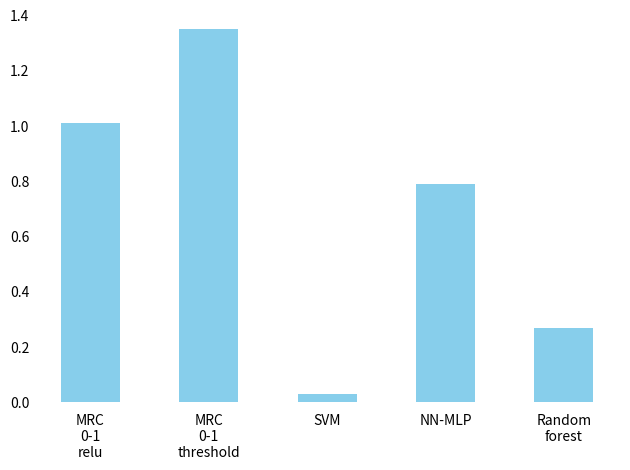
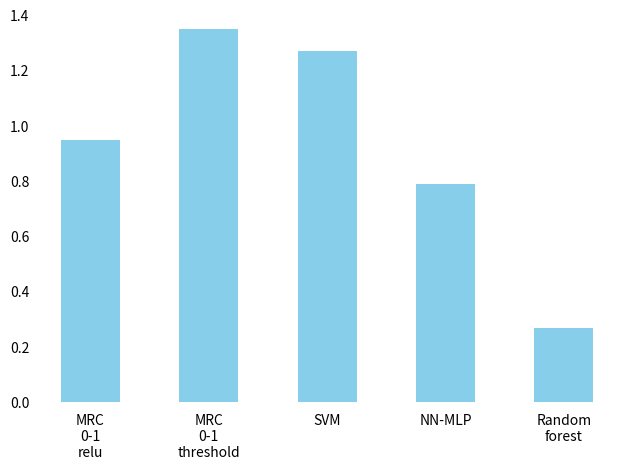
MRC 0-1 relu: 1.01 -> 0.95
SVM: 0.03 -> 1.27
